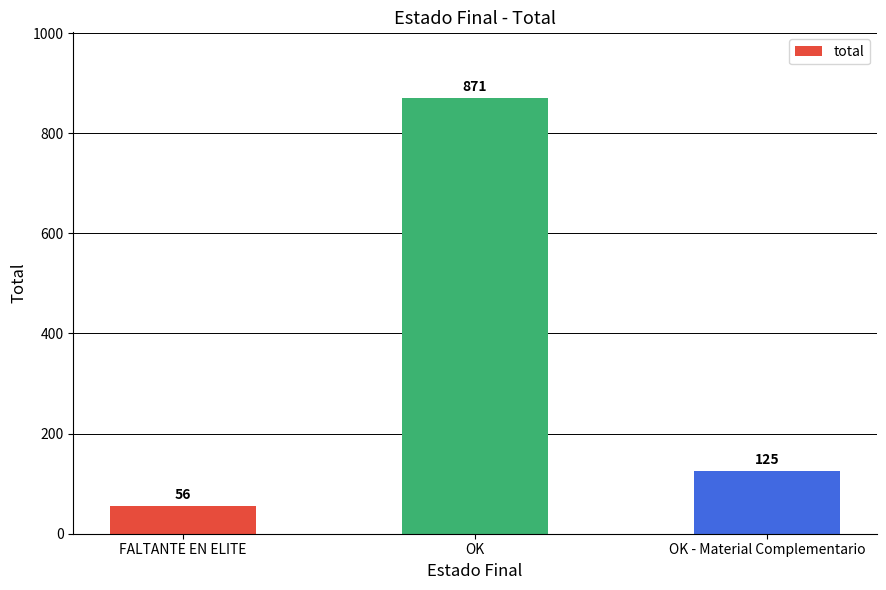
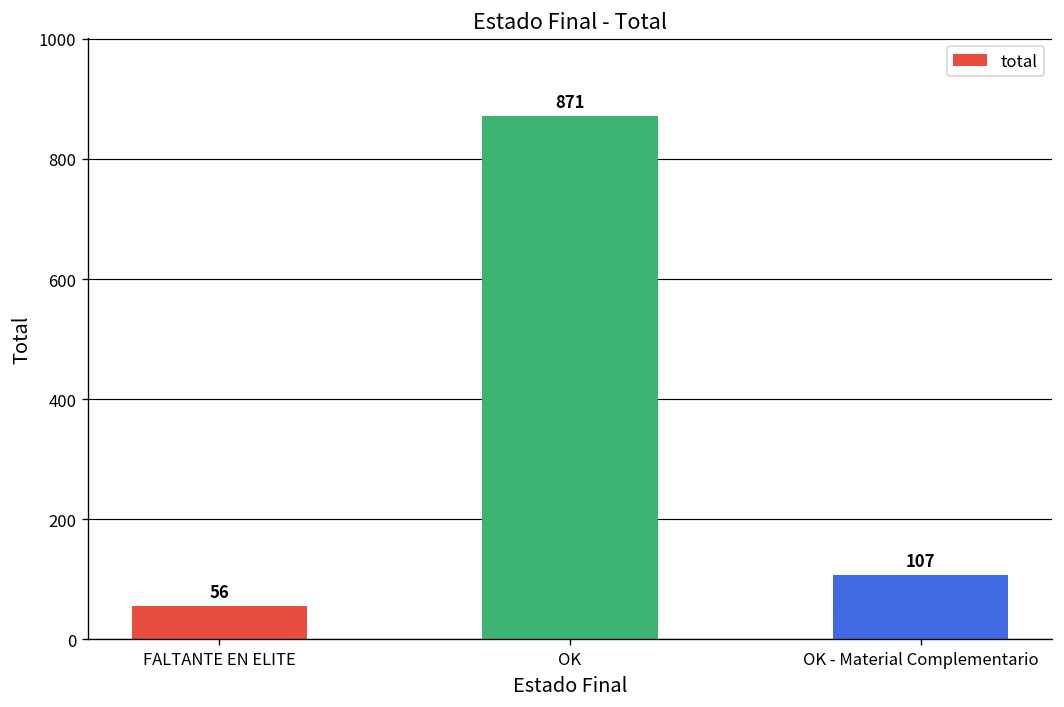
OK - Material Complementario: 125 -> 107
